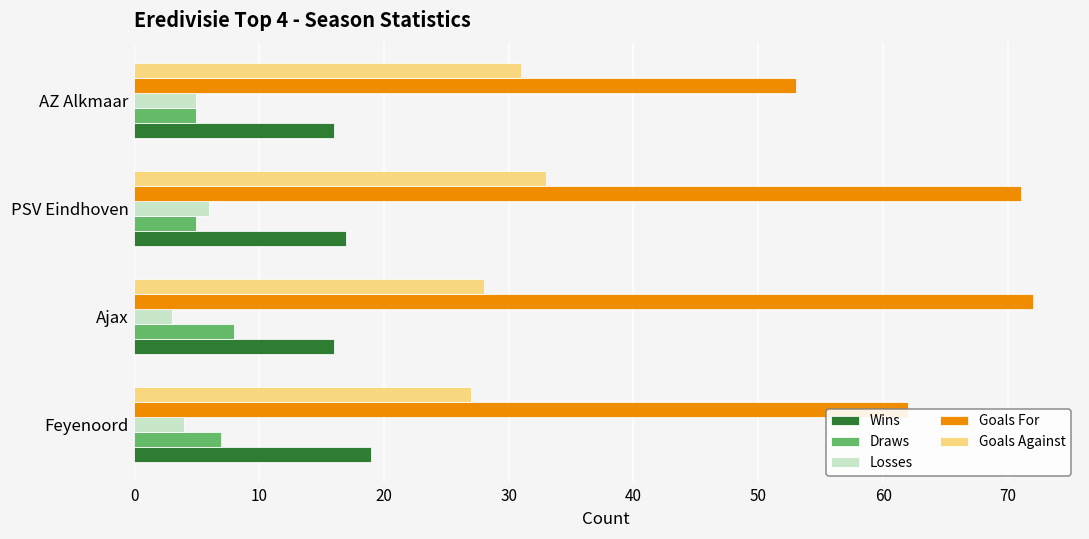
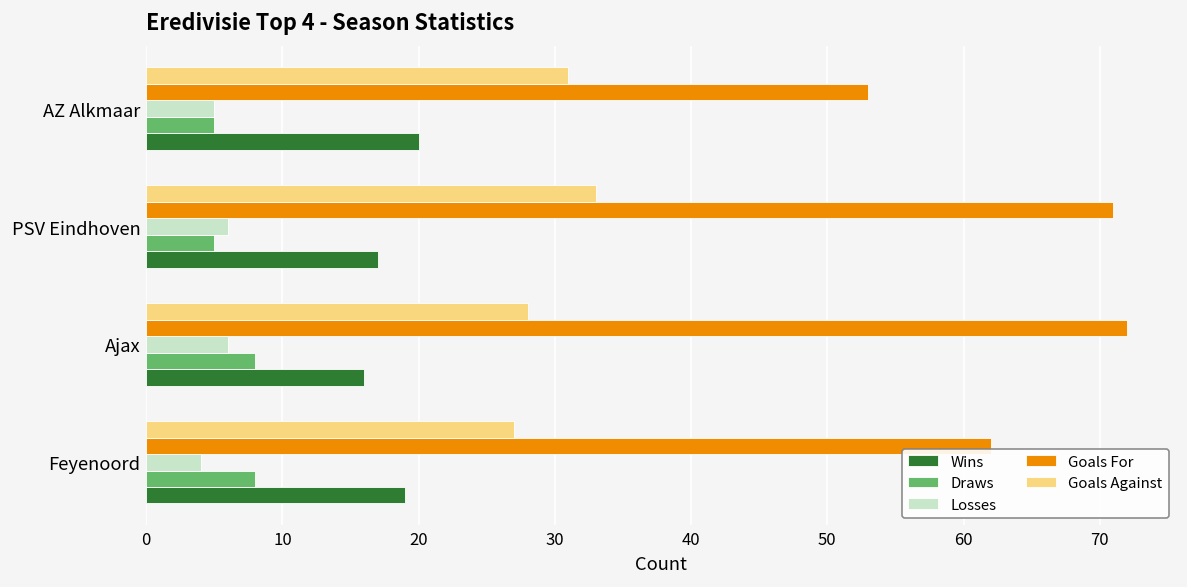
Wins, AZ Alkmaar: 16 -> 20
Losses, Ajax: 3 -> 6
Draws, Feyenoord: 7 -> 8
